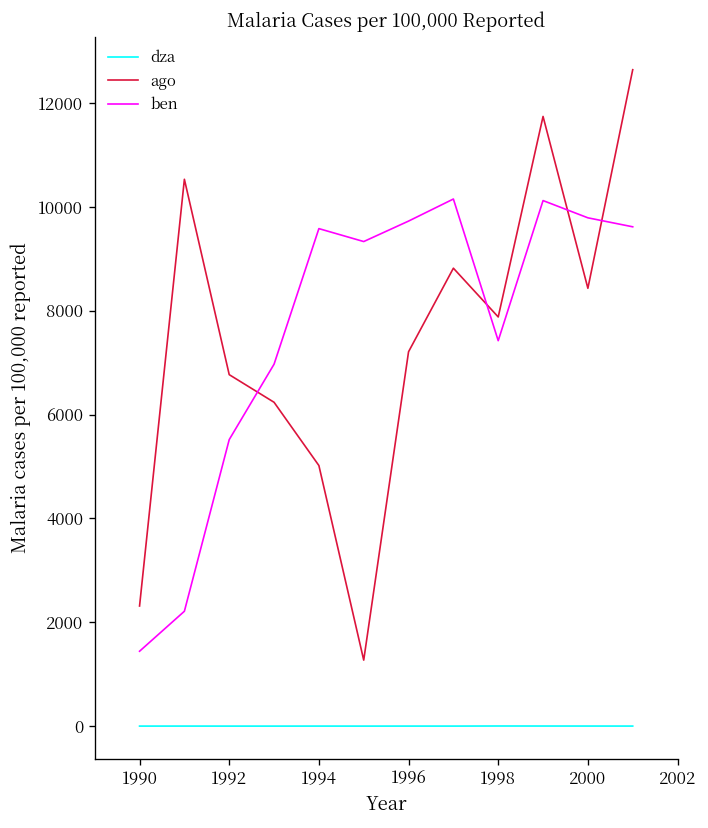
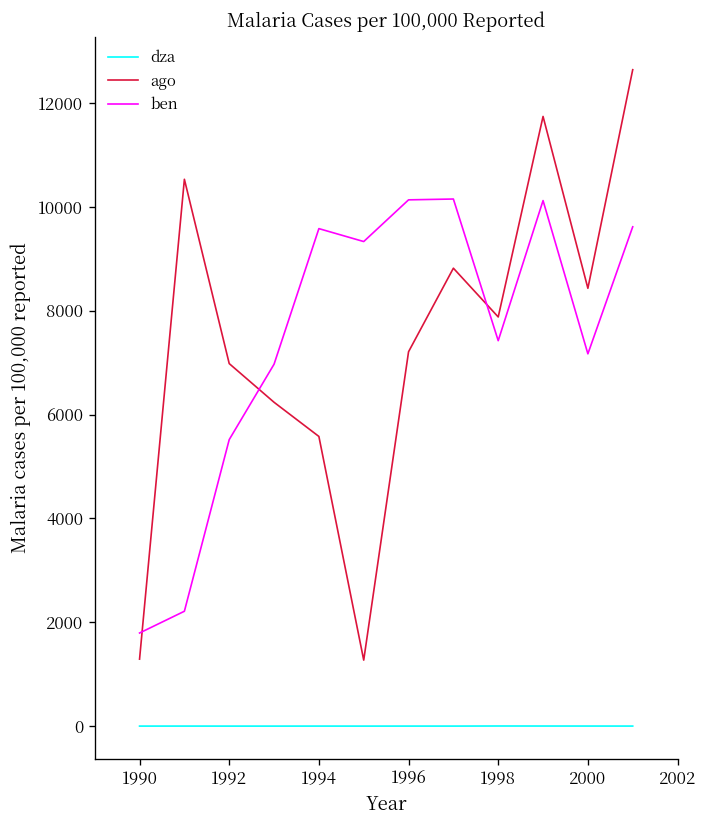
ago, 1990: 2300 -> 1300
ben, 1990: 1400 -> 1800
ago, 1992: 6800 -> 7000
ago, 1994: 5000 -> 5600
ben, 1996: 9700 -> 10100
ben, 2000: 9800 -> 7200
